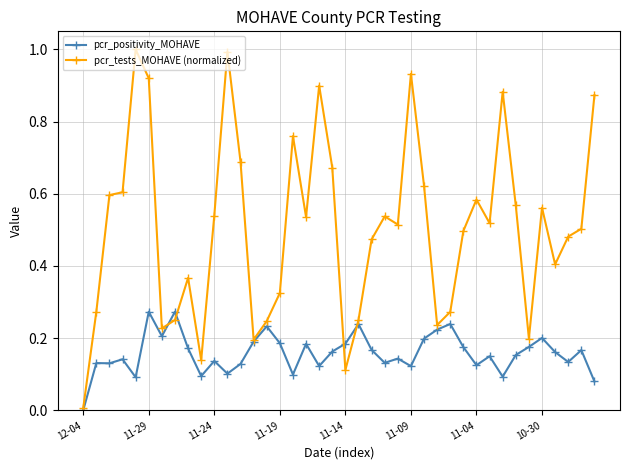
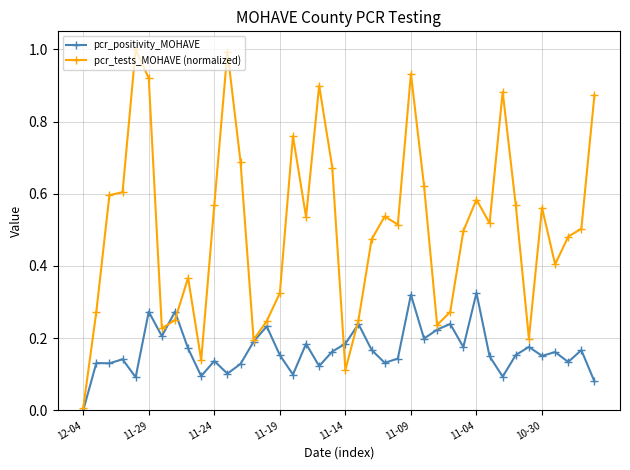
pcr_tests_MOHAVE (normalized), 11-24: 0.54 -> 0.57
pcr_positivity_MOHAVE, 11-19: 0.19 -> 0.15
pcr_positivity_MOHAVE, 11-09: 0.12 -> 0.32
pcr_positivity_MOHAVE, 11-04: 0.13 -> 0.33
pcr_positivity_MOHAVE, 10-30: 0.20 -> 0.15
